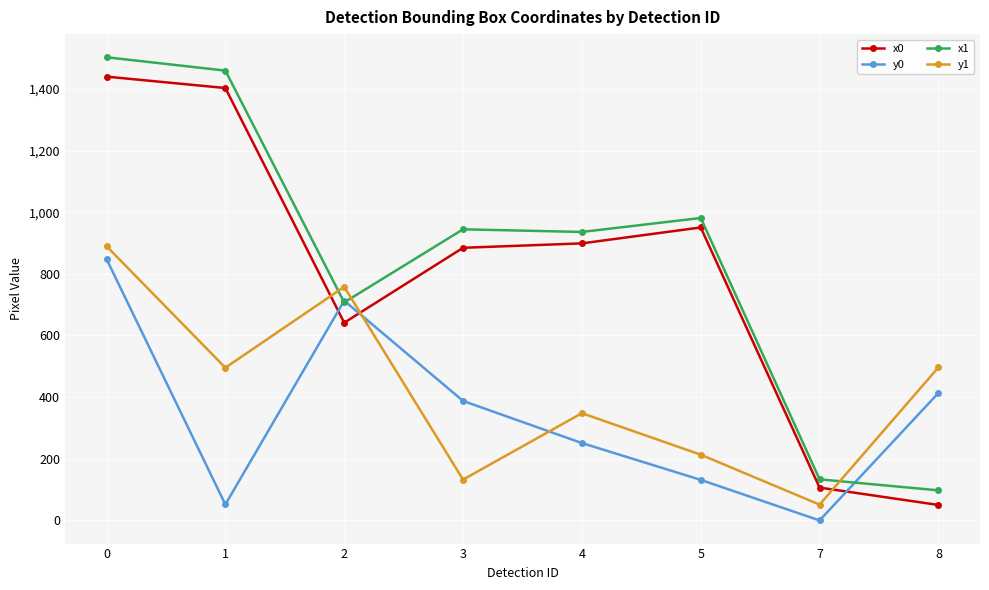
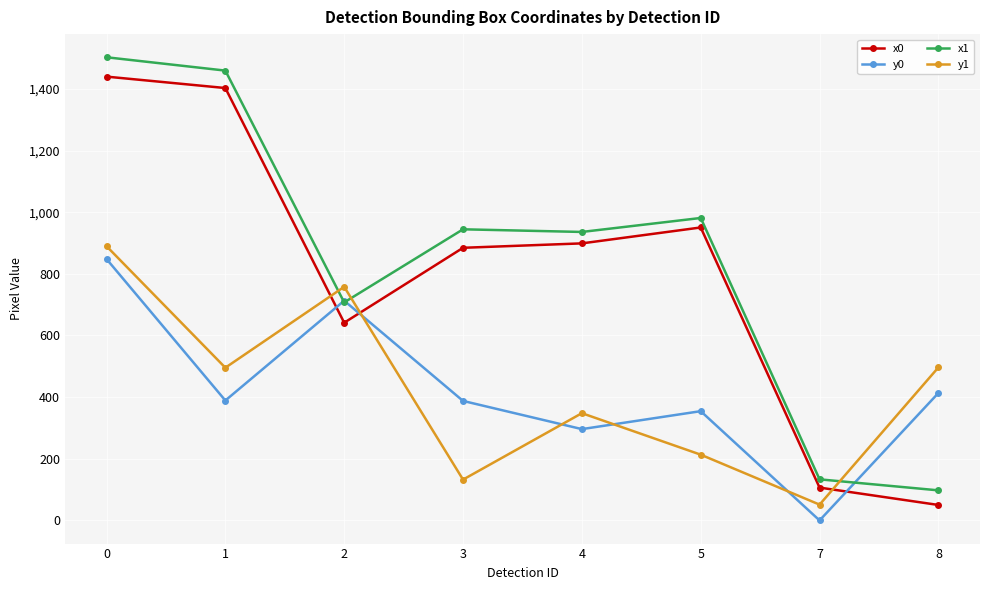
y0, 1: 50 -> 390
y0, 4: 250 -> 300
y0, 5: 130 -> 350
